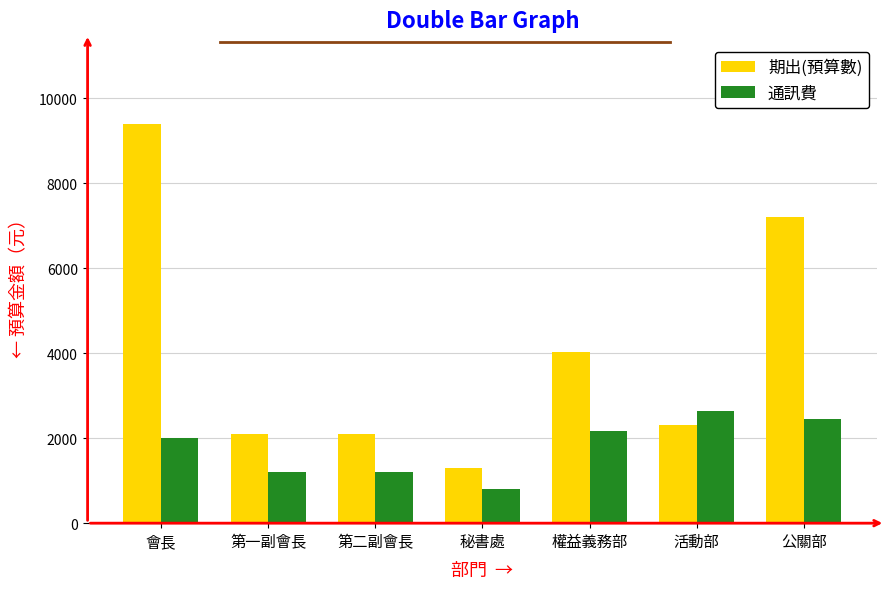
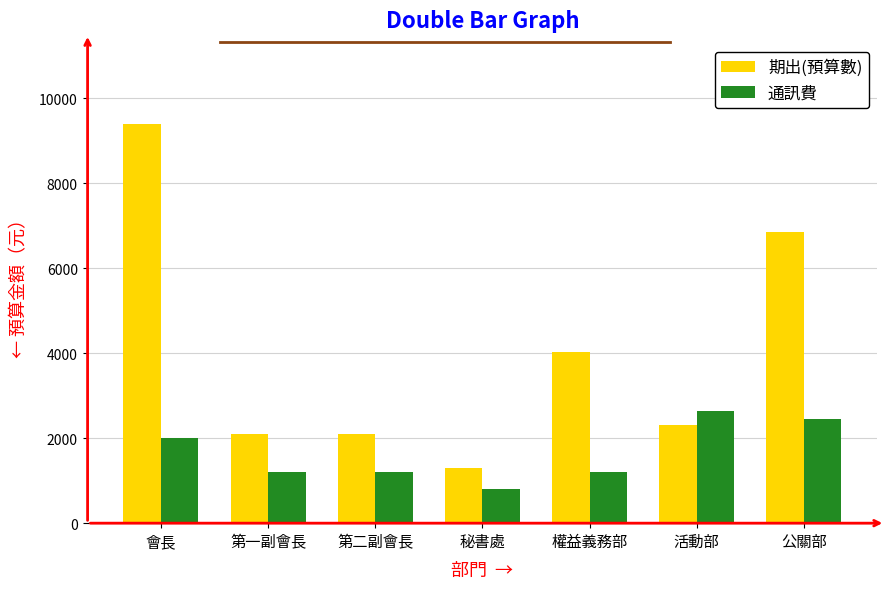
通訊費, 權益義務部: 2200 -> 1200
期出(預算數), 公關部: 7200 -> 6900
